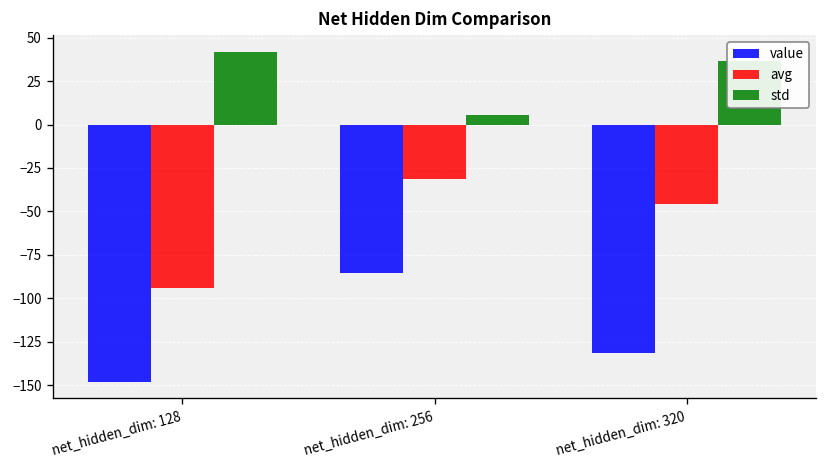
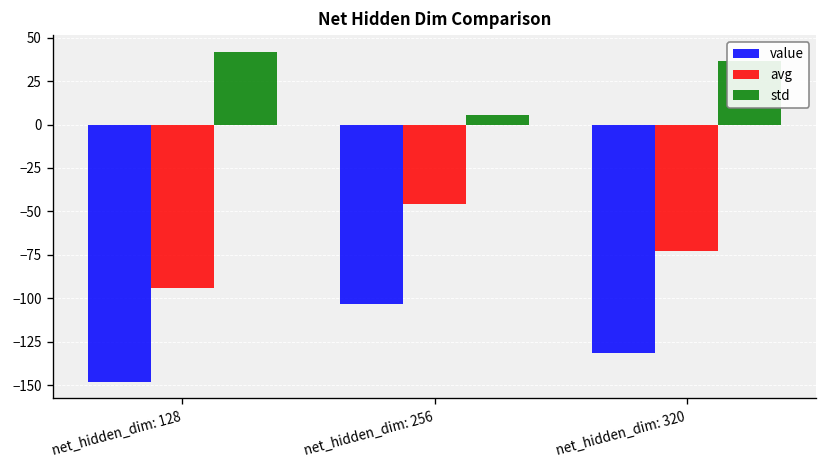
value, net_hidden_dim: 256: -86 -> -103
avg, net_hidden_dim: 256: -32 -> -46
avg, net_hidden_dim: 320: -46 -> -73
